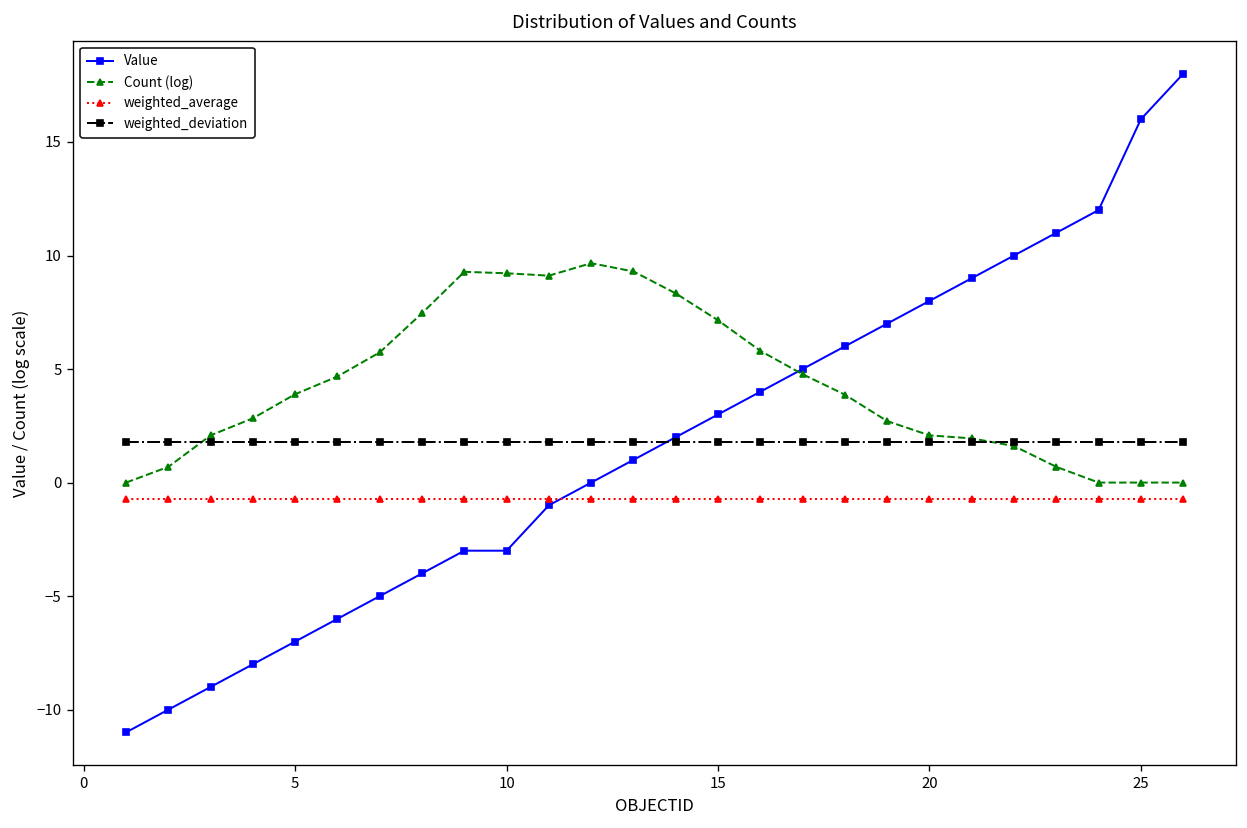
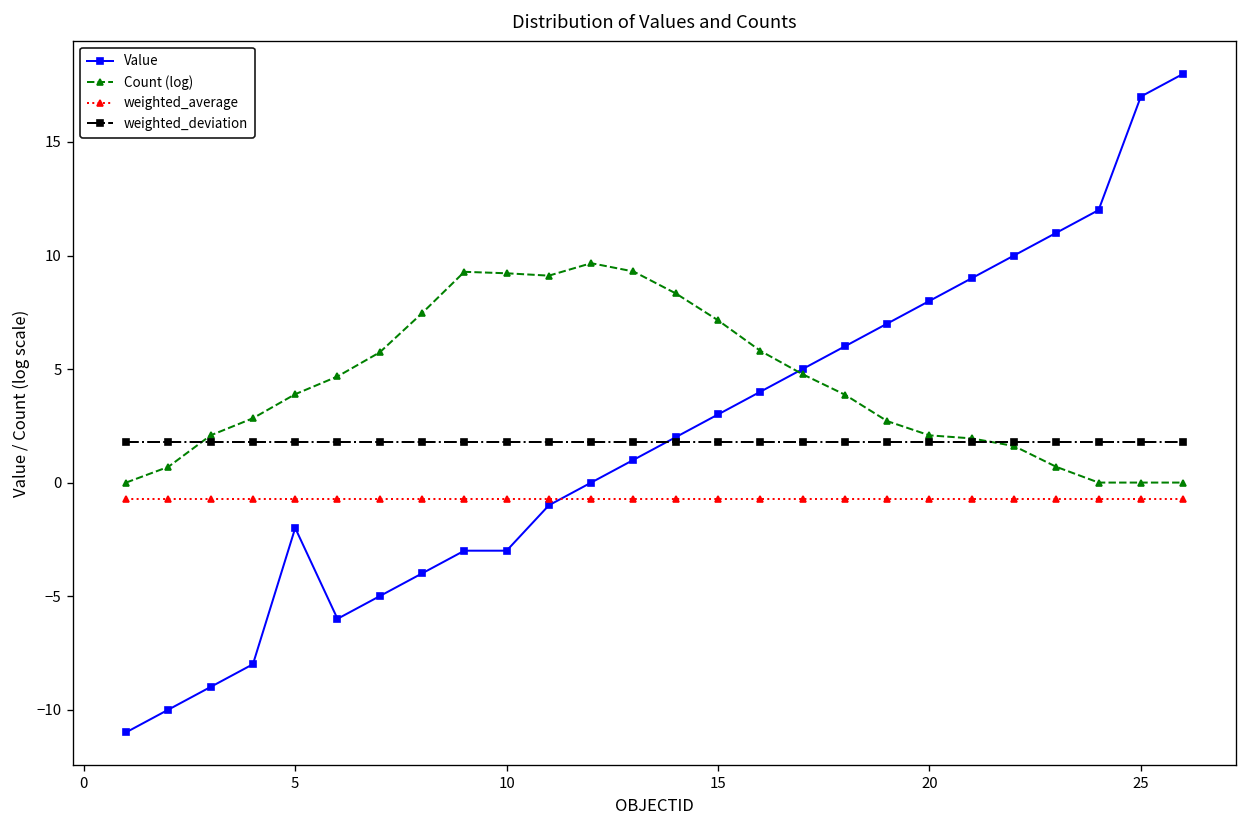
Value, 5: -7 -> -2
Value, 25: 16 -> 17
